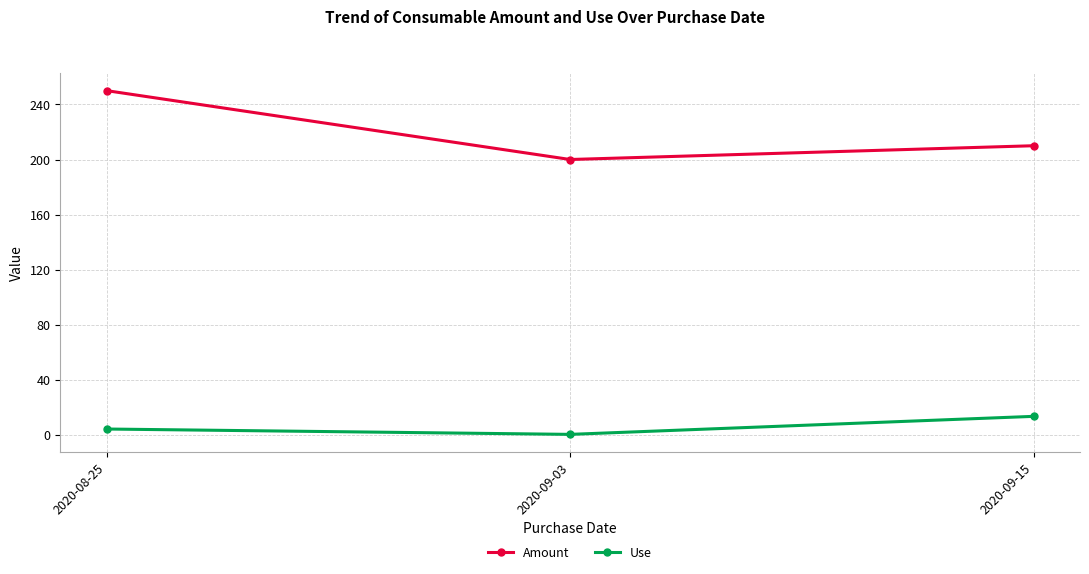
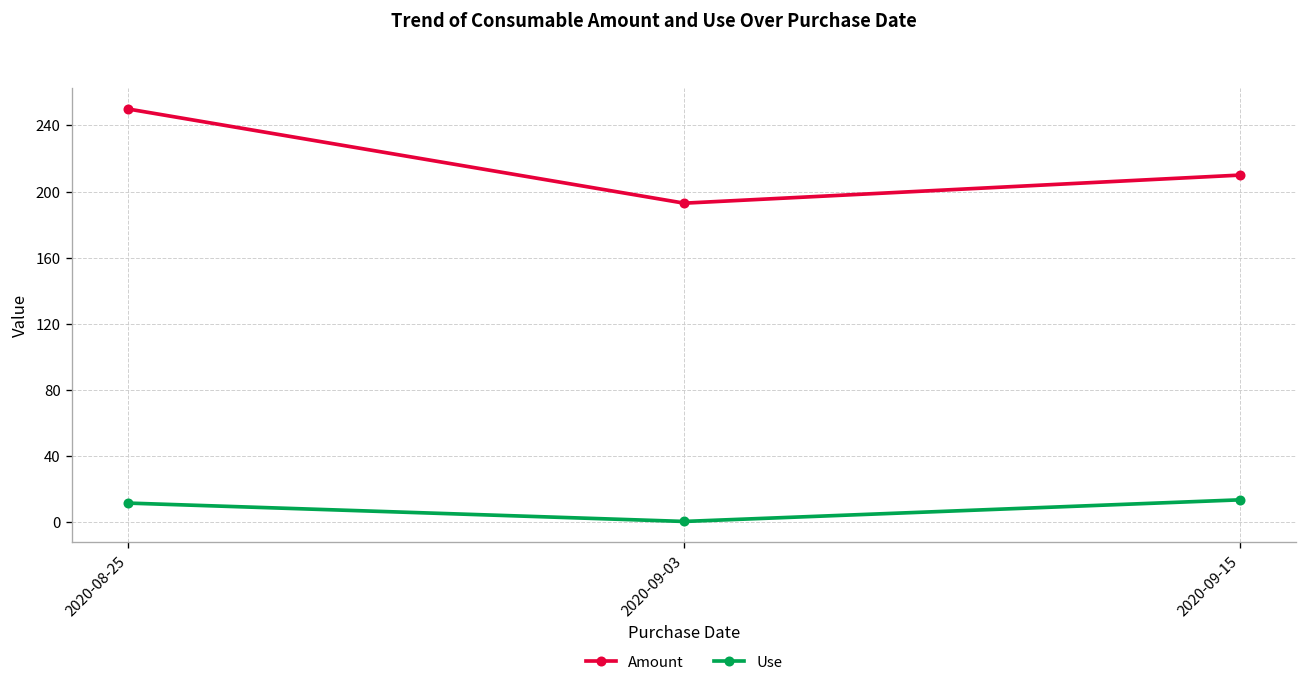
Use, 2020-08-25: 4 -> 12
Amount, 2020-09-03: 200 -> 193
